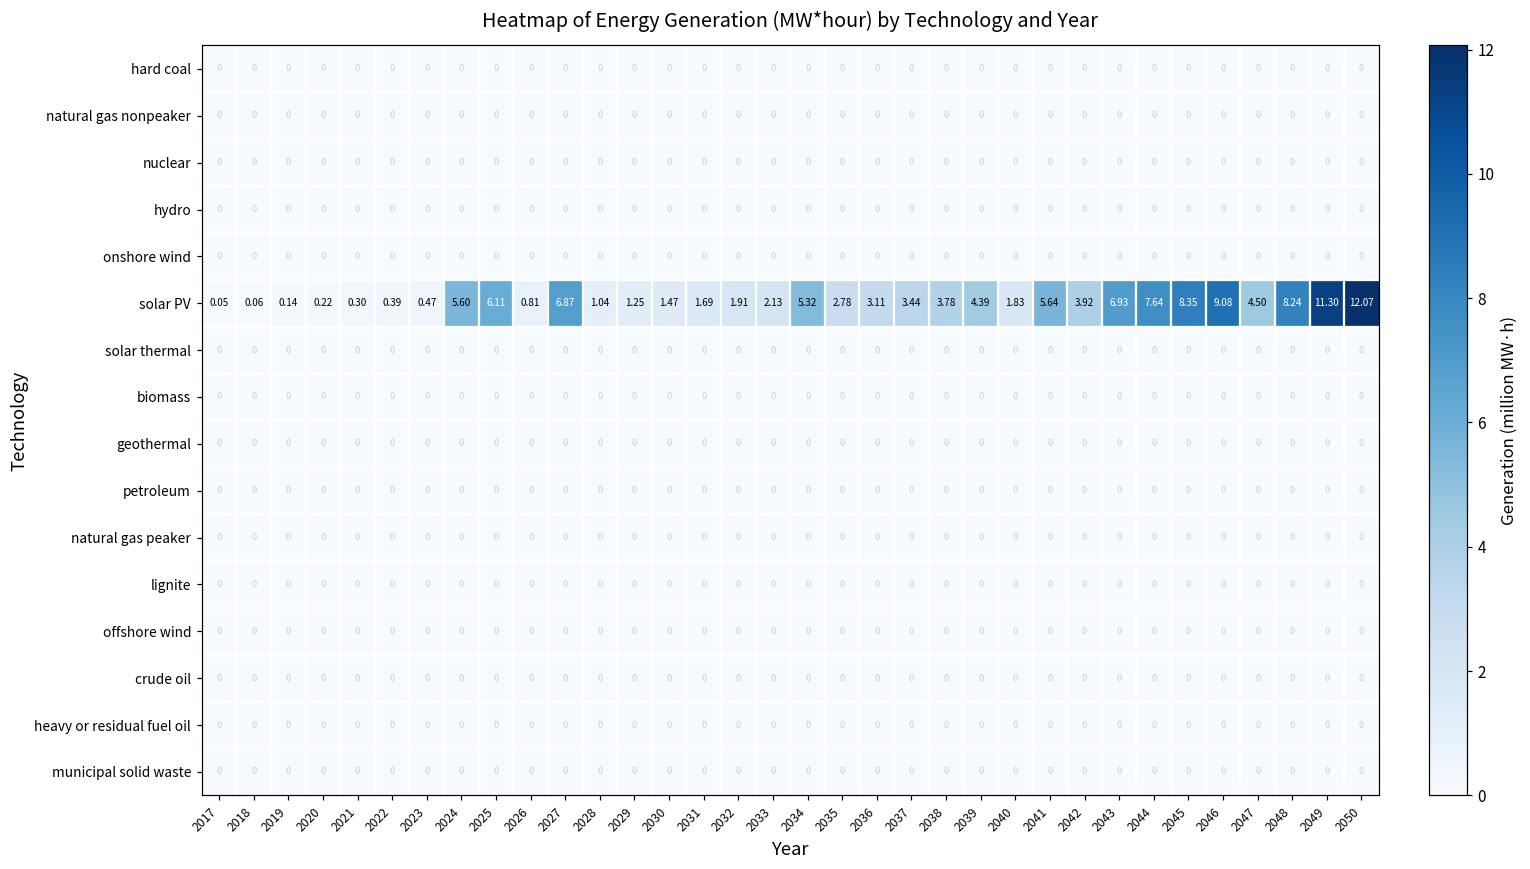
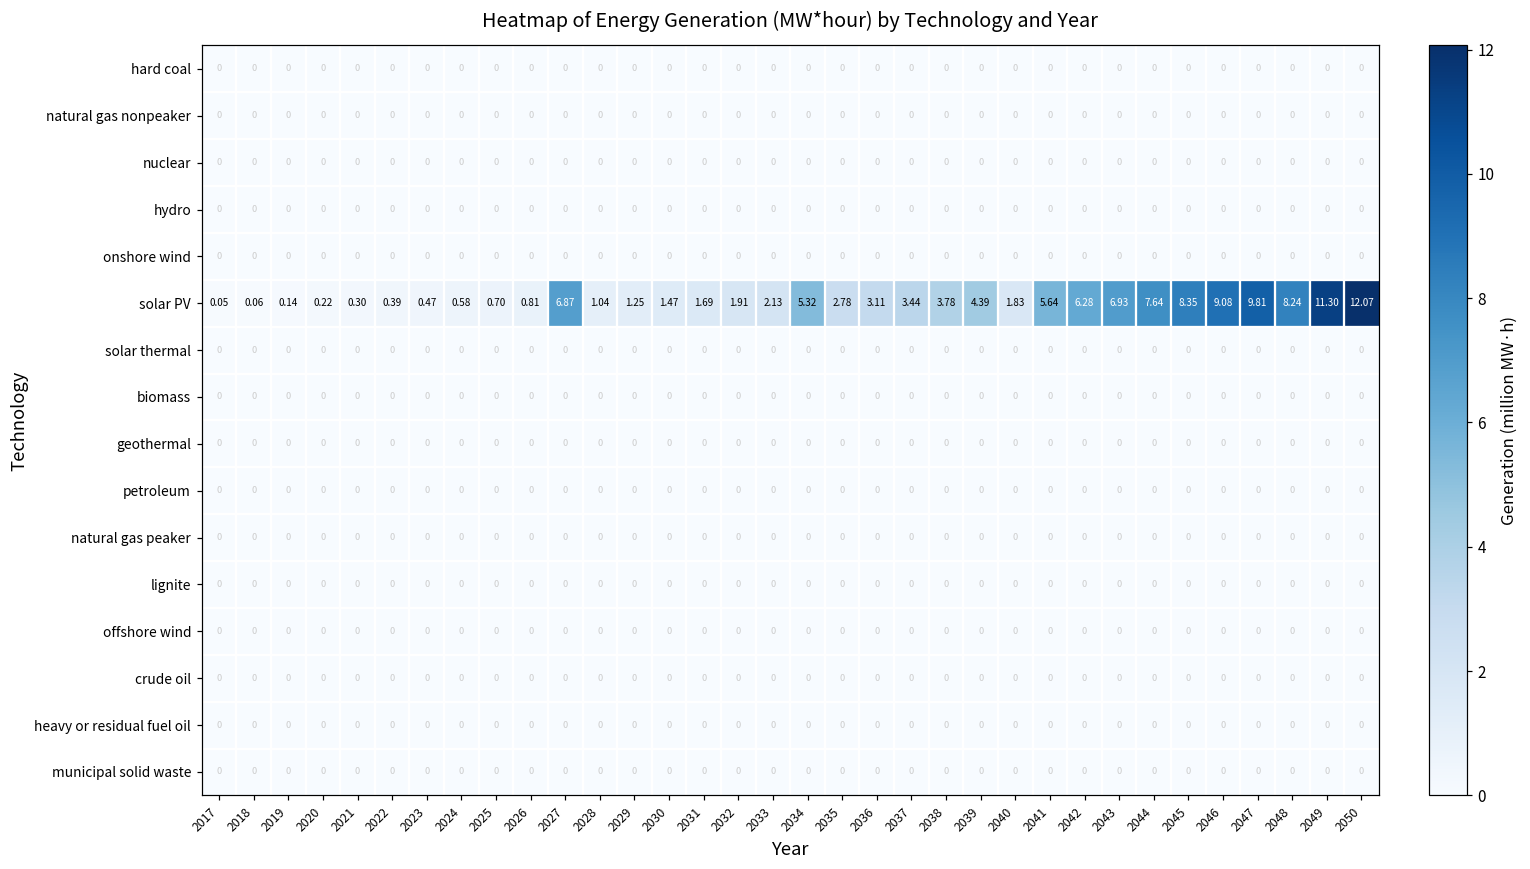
solar PV, 2024: 5.60 -> 0.58
solar PV, 2025: 6.11 -> 0.70
solar PV, 2042: 3.92 -> 6.28
solar PV, 2047: 4.50 -> 9.81
